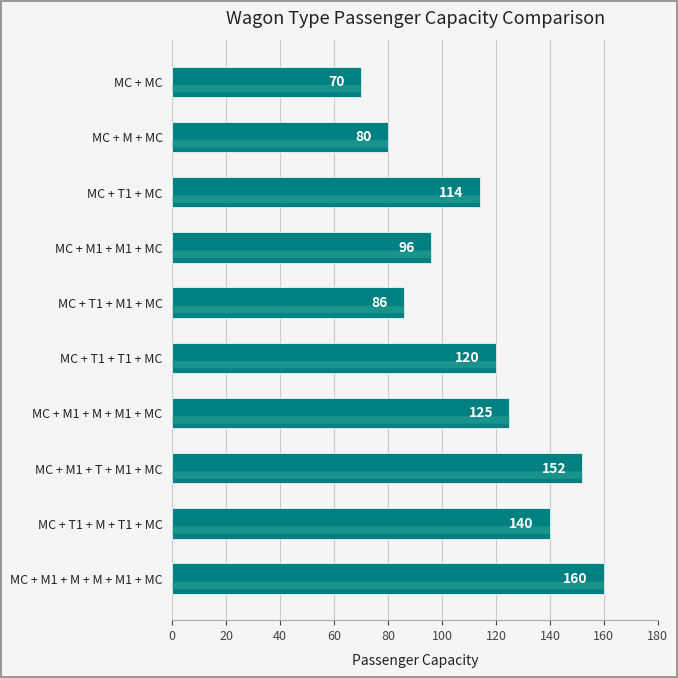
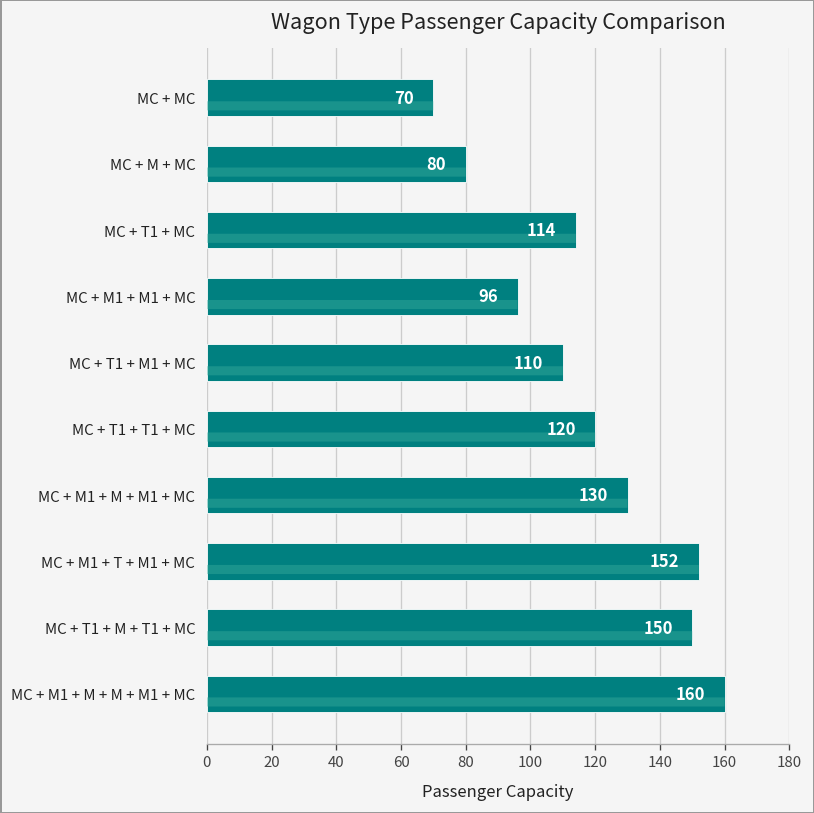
MC + T1 + M1 + MC: 86 -> 110
MC + M1 + M + M1 + MC: 125 -> 130
MC + T1 + M + T1 + MC: 140 -> 150
